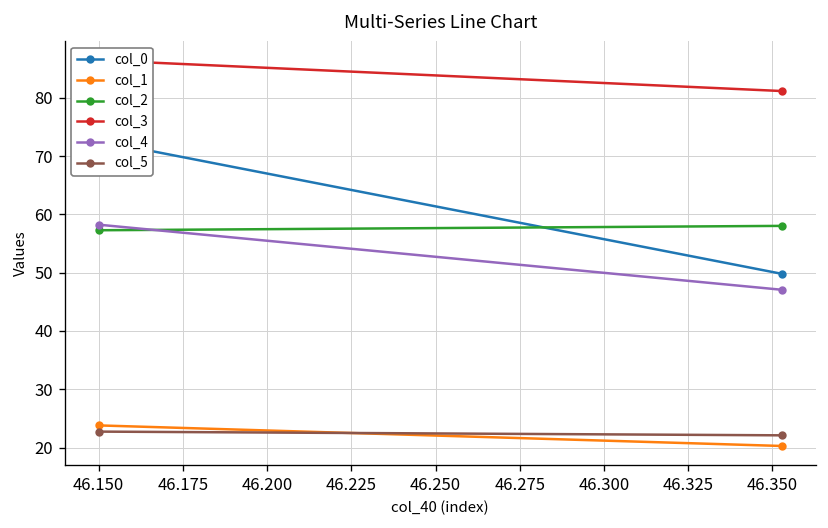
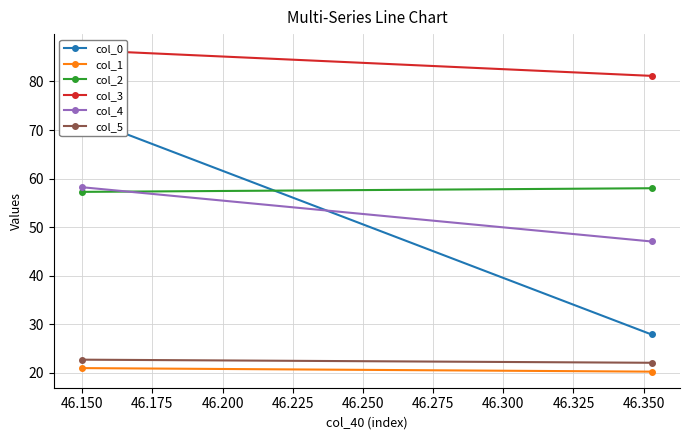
col_1, 46.150: 24 -> 21
col_0, 46.350: 50 -> 28
